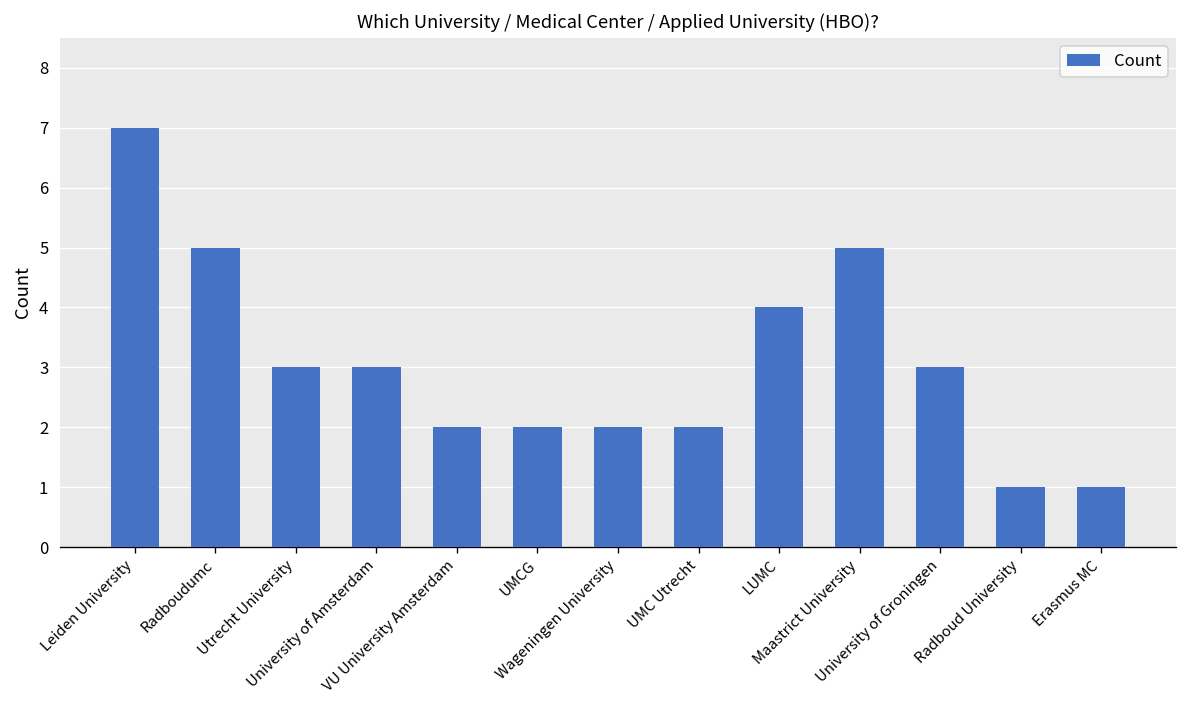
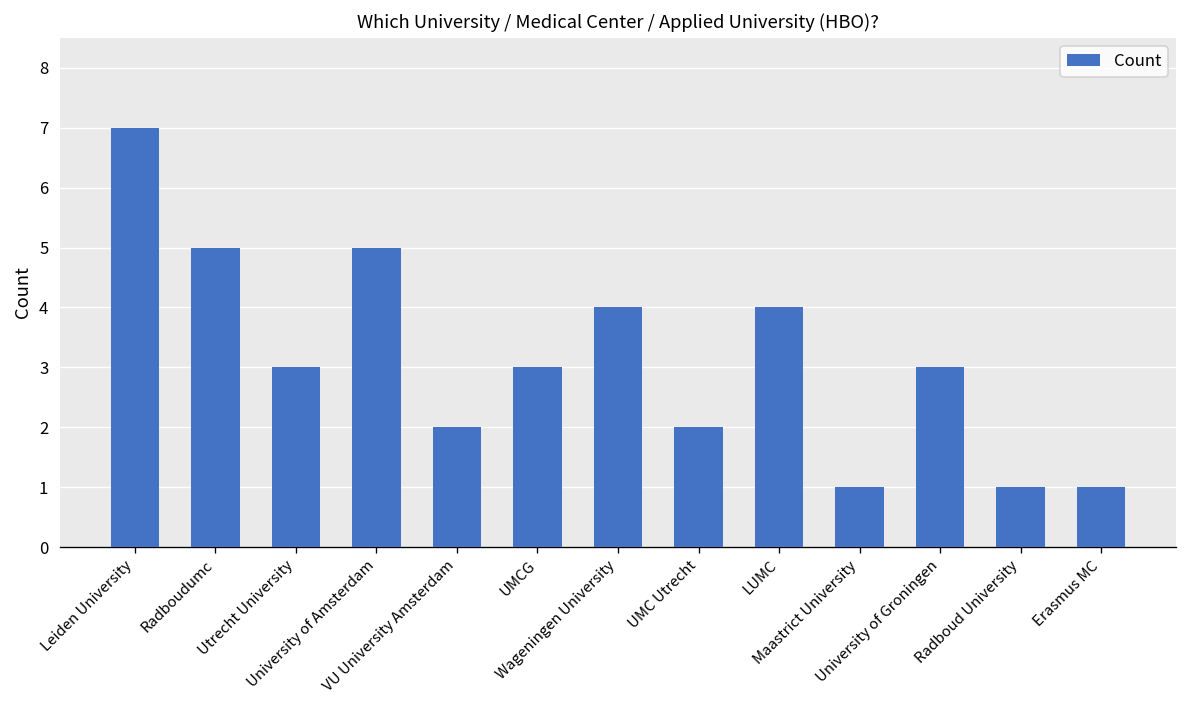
University of Amsterdam: 3 -> 5
UMCG: 2 -> 3
Wageningen University: 2 -> 4
Maastrict University: 5 -> 1
